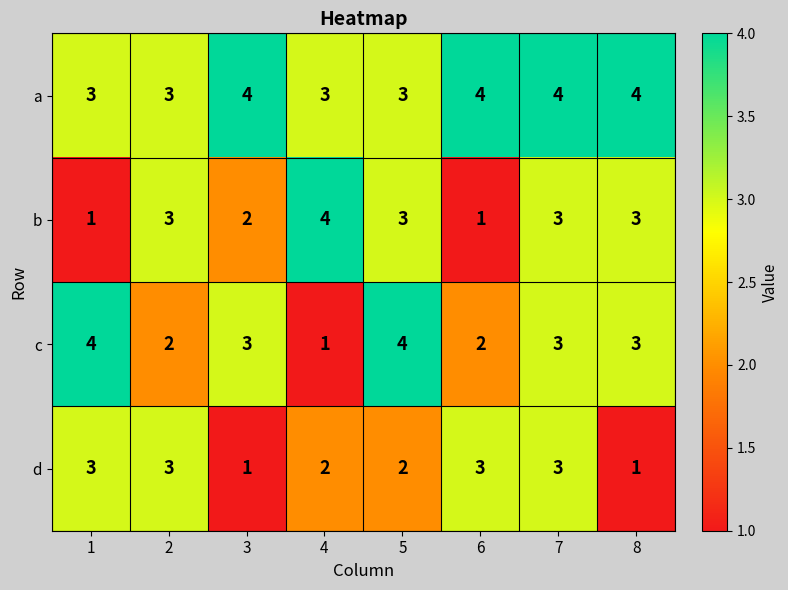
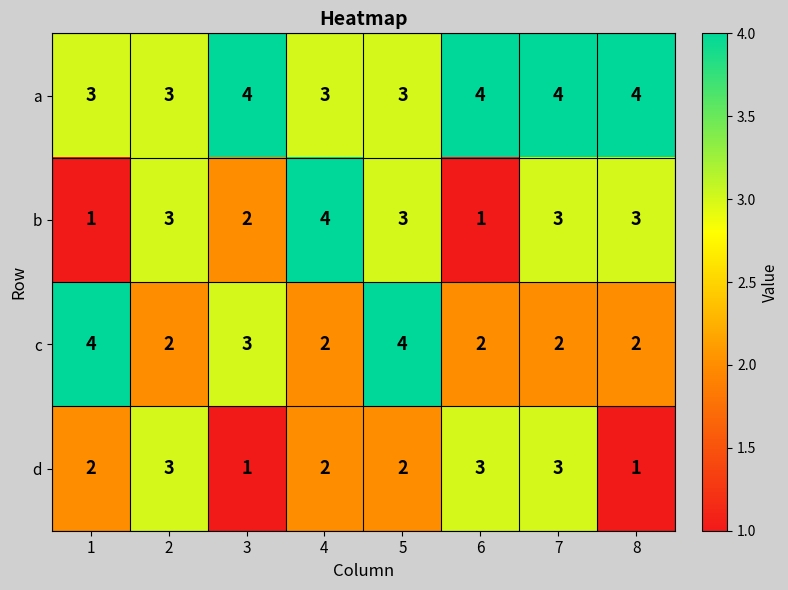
c, 4: 1 -> 2
c, 7: 3 -> 2
c, 8: 3 -> 2
d, 1: 3 -> 2
